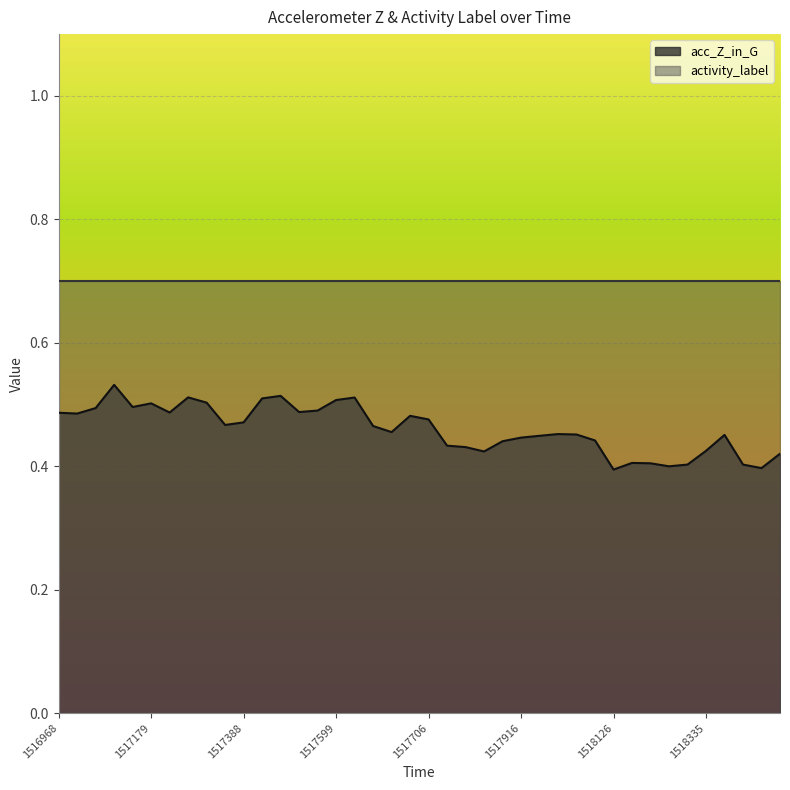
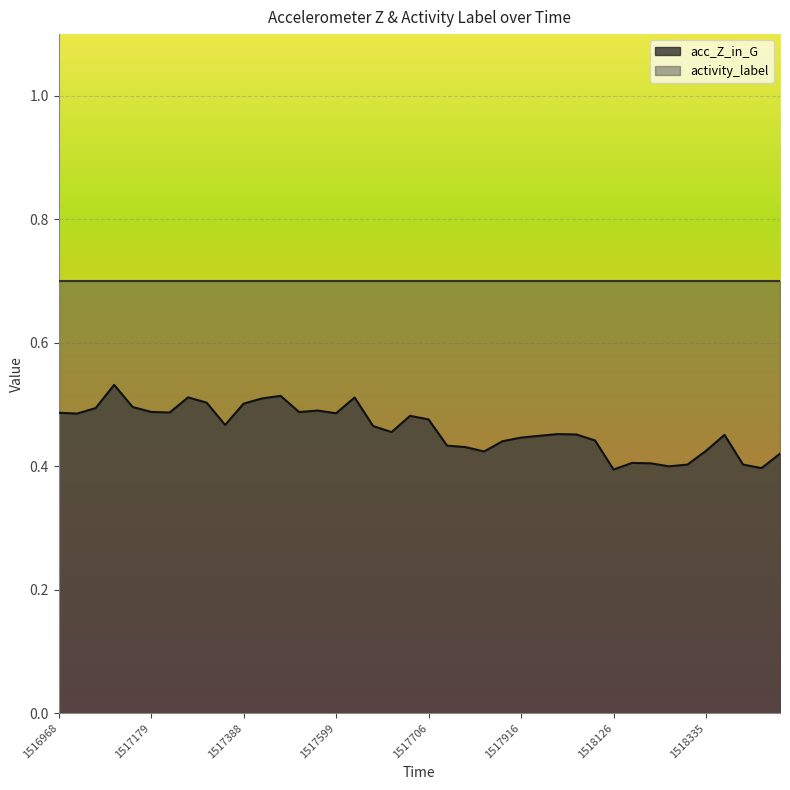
acc_Z_in_G, 1517179: 0.50 -> 0.49
acc_Z_in_G, 1517388: 0.47 -> 0.50
acc_Z_in_G, 1517599: 0.51 -> 0.49
